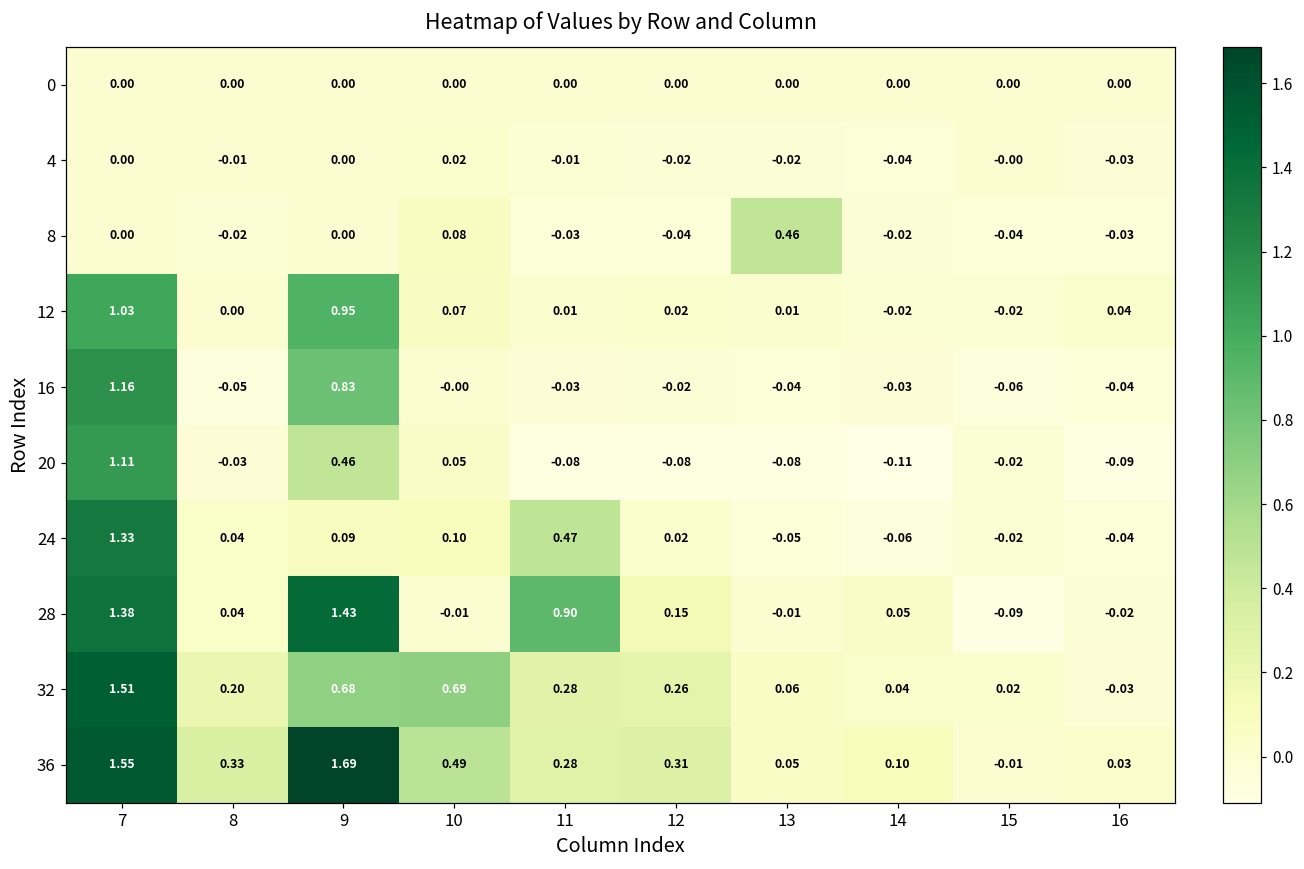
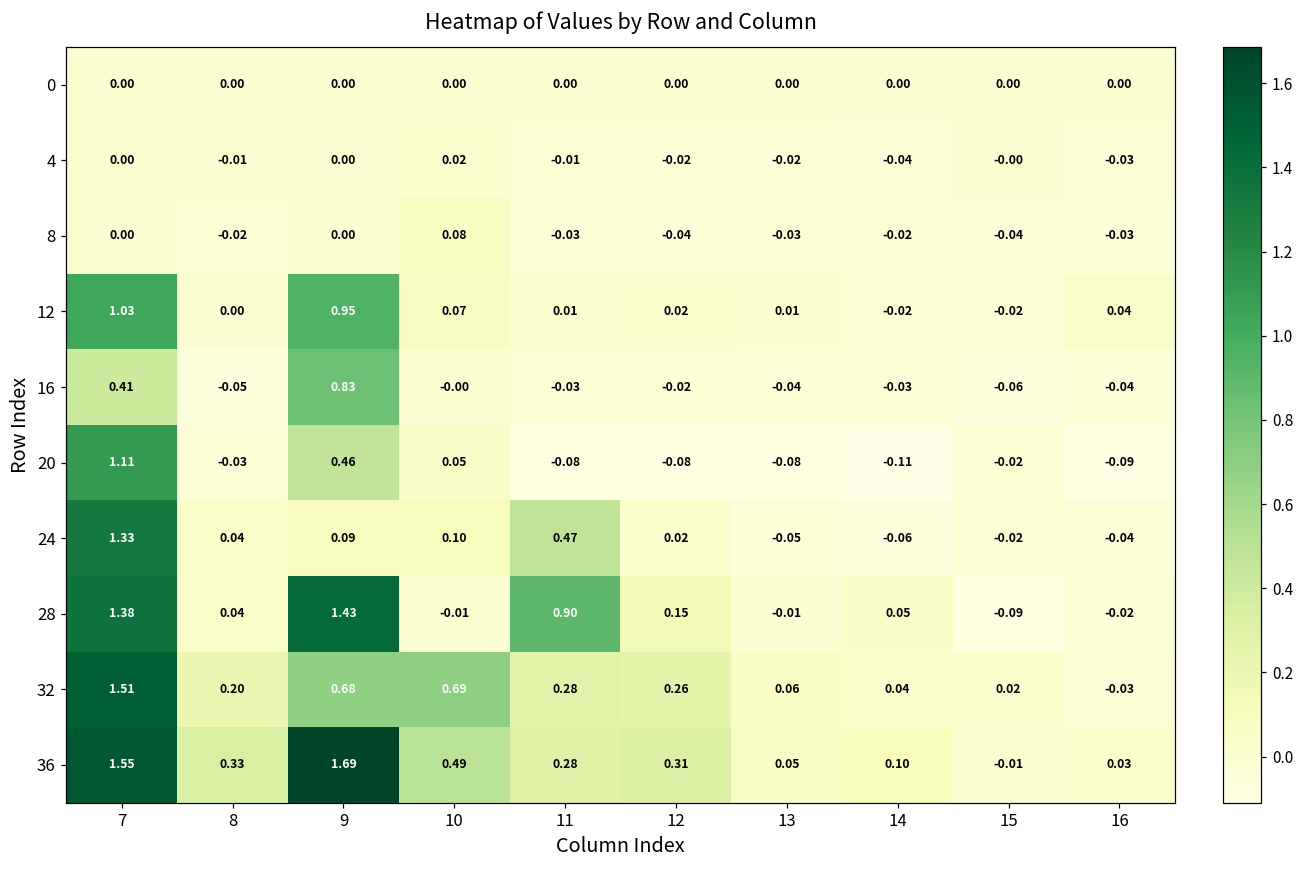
8, 13: 0.46 -> -0.03
16, 7: 1.16 -> 0.41
